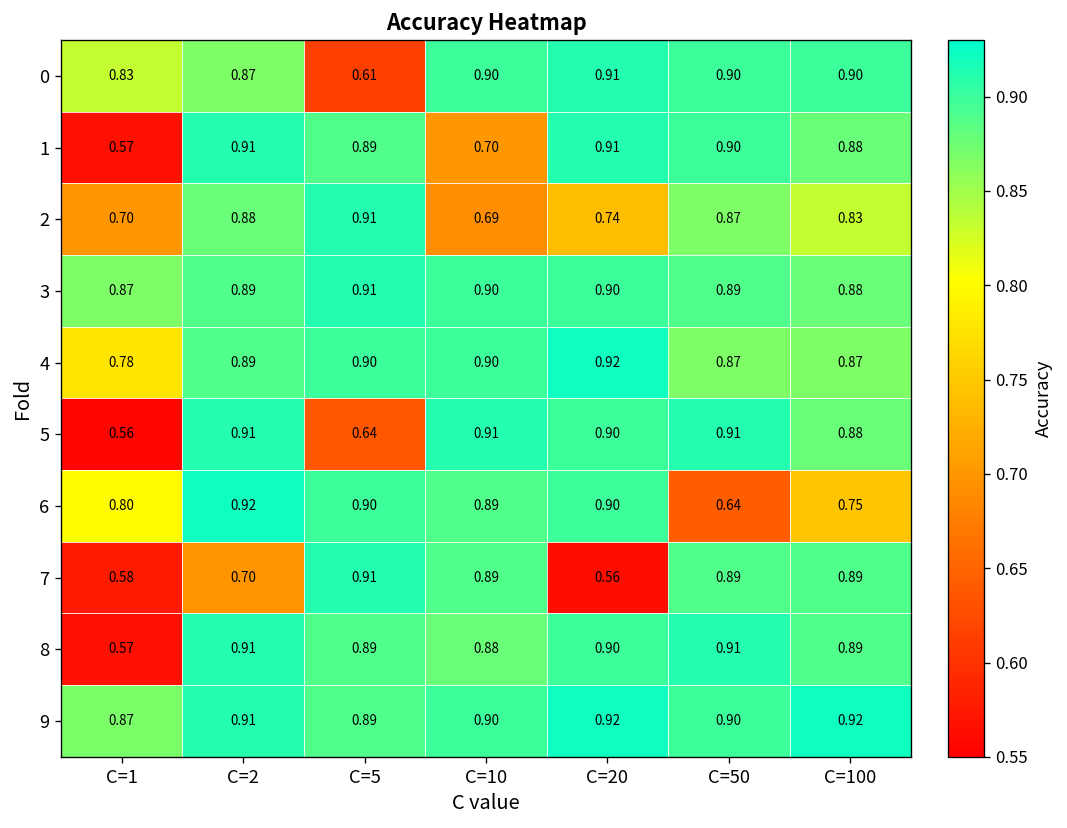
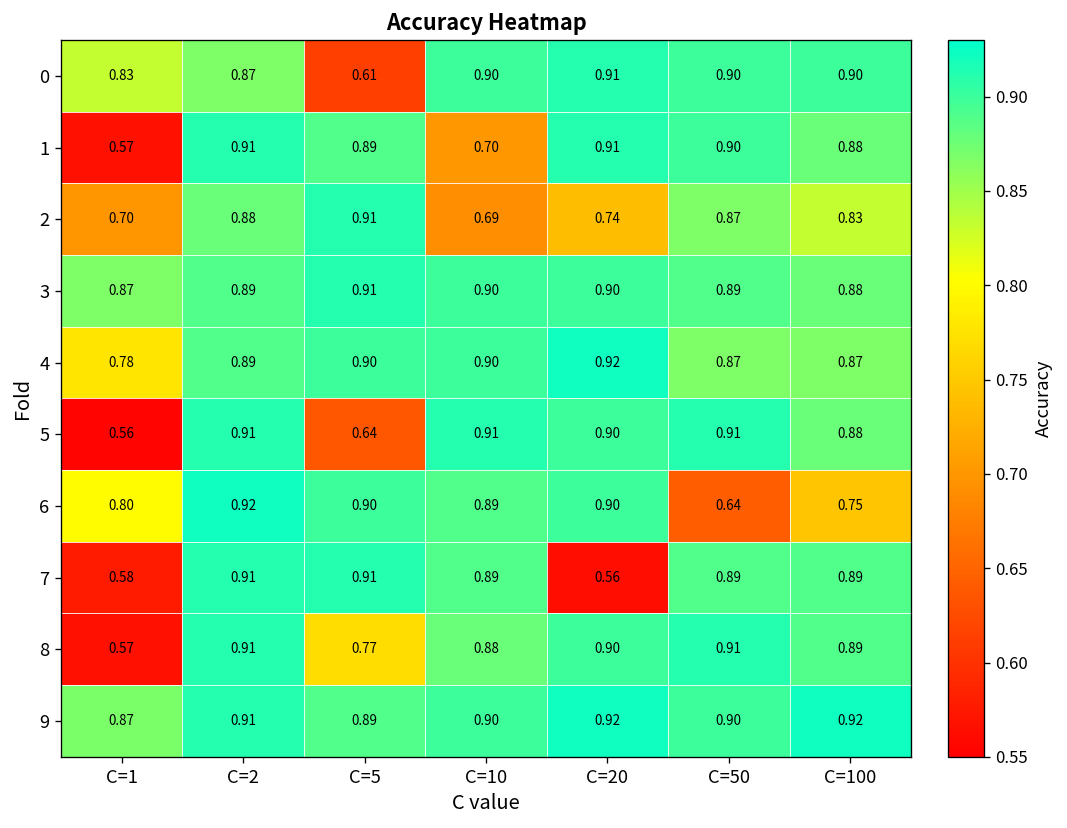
7, C=2: 0.70 -> 0.91
8, C=5: 0.89 -> 0.77
